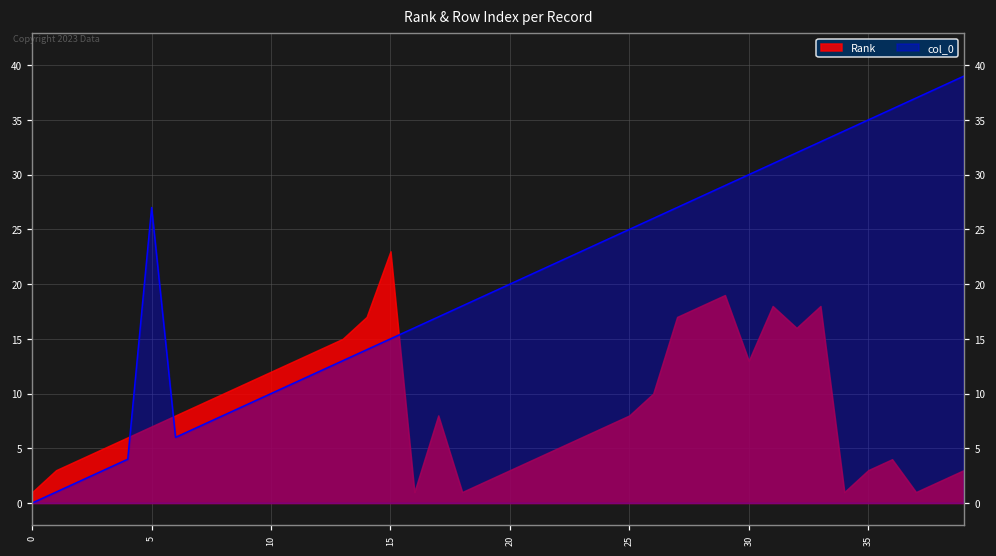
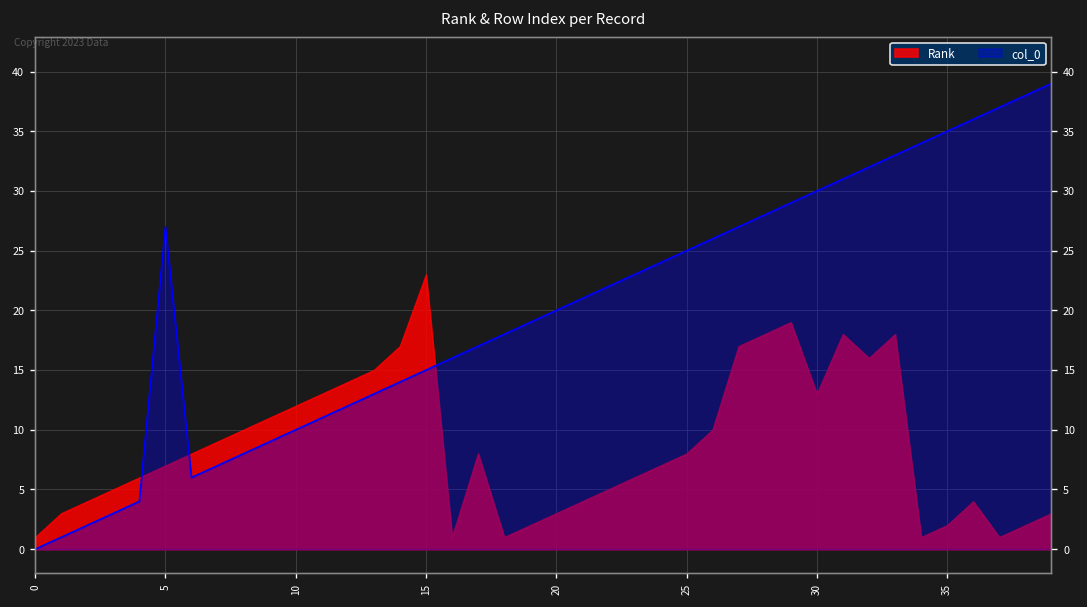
Rank, 35: 3 -> 2
